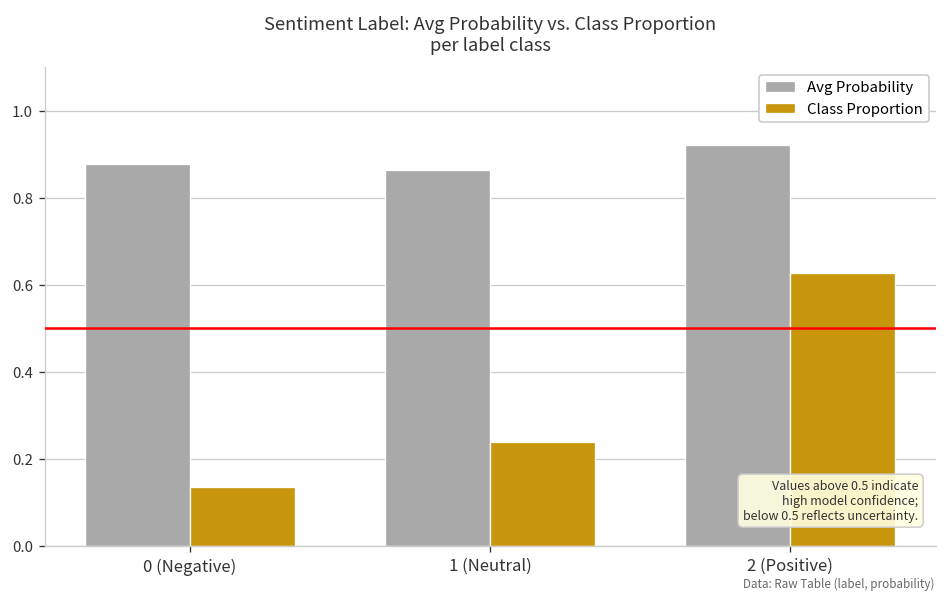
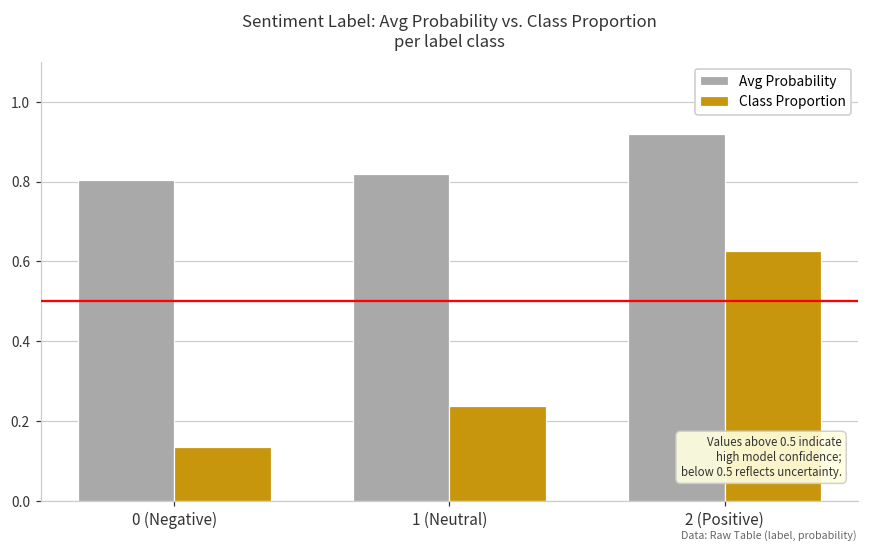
Avg Probability, 0 (Negative): 0.88 -> 0.80
Avg Probability, 1 (Neutral): 0.86 -> 0.82
